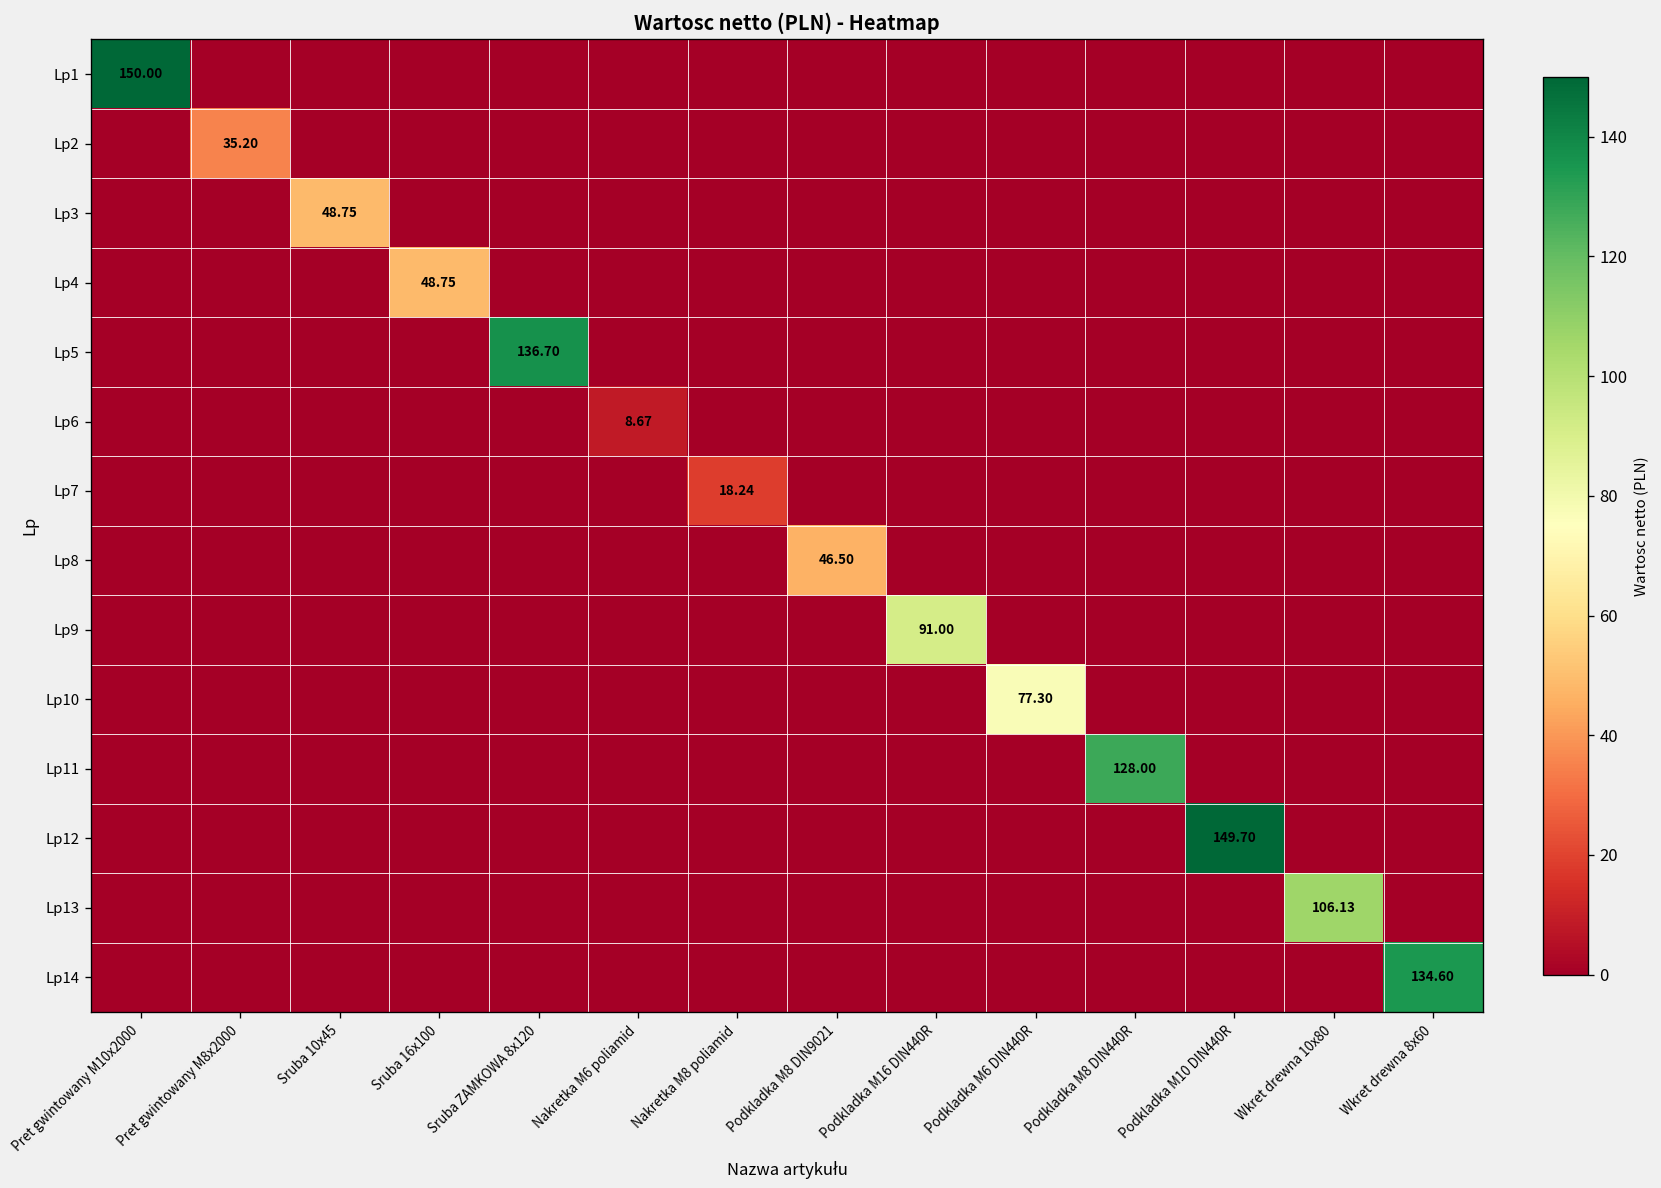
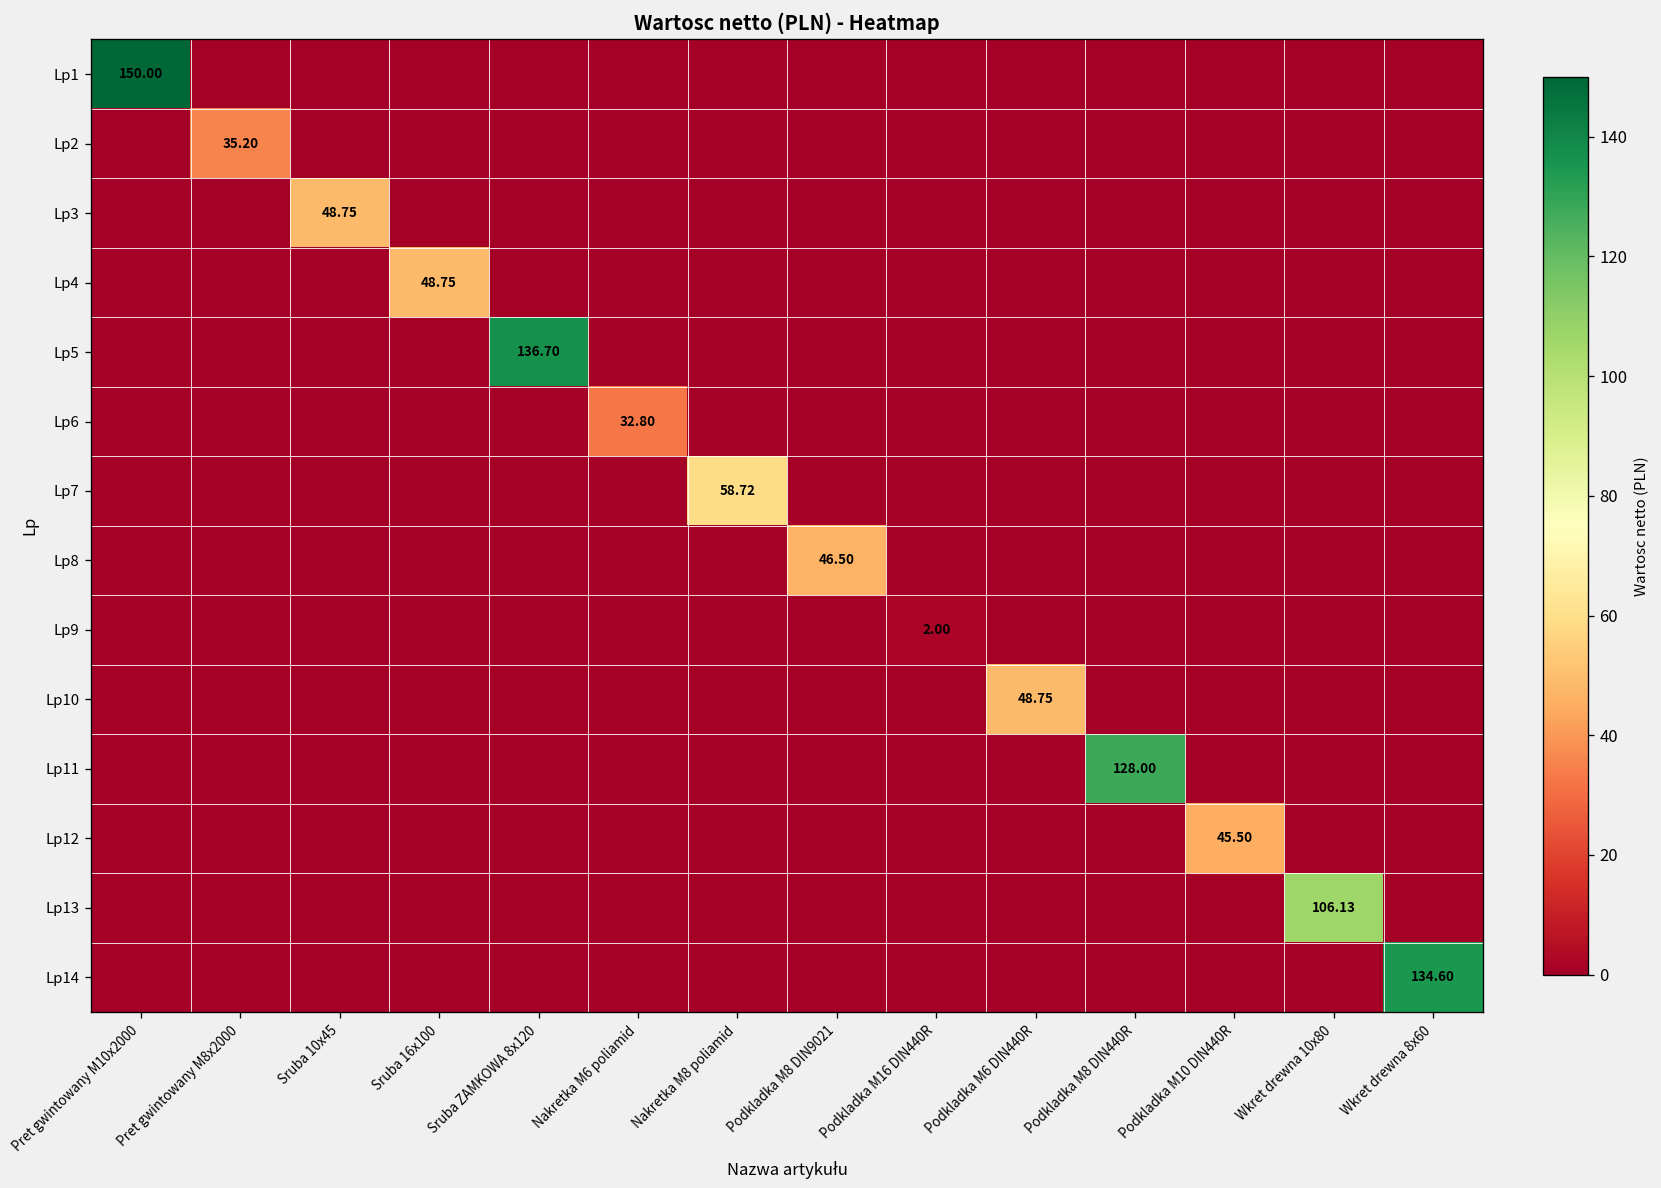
Lp6, Nakretka M6 poliamid: 8.67 -> 32.80
Lp7, Nakretka M8 poliamid: 18.24 -> 58.72
Lp9, Podkladka M16 DIN440R: 91.00 -> 2.00
Lp10, Podkladka M6 DIN440R: 77.30 -> 48.75
Lp12, Podkladka M10 DIN440R: 149.70 -> 45.50
